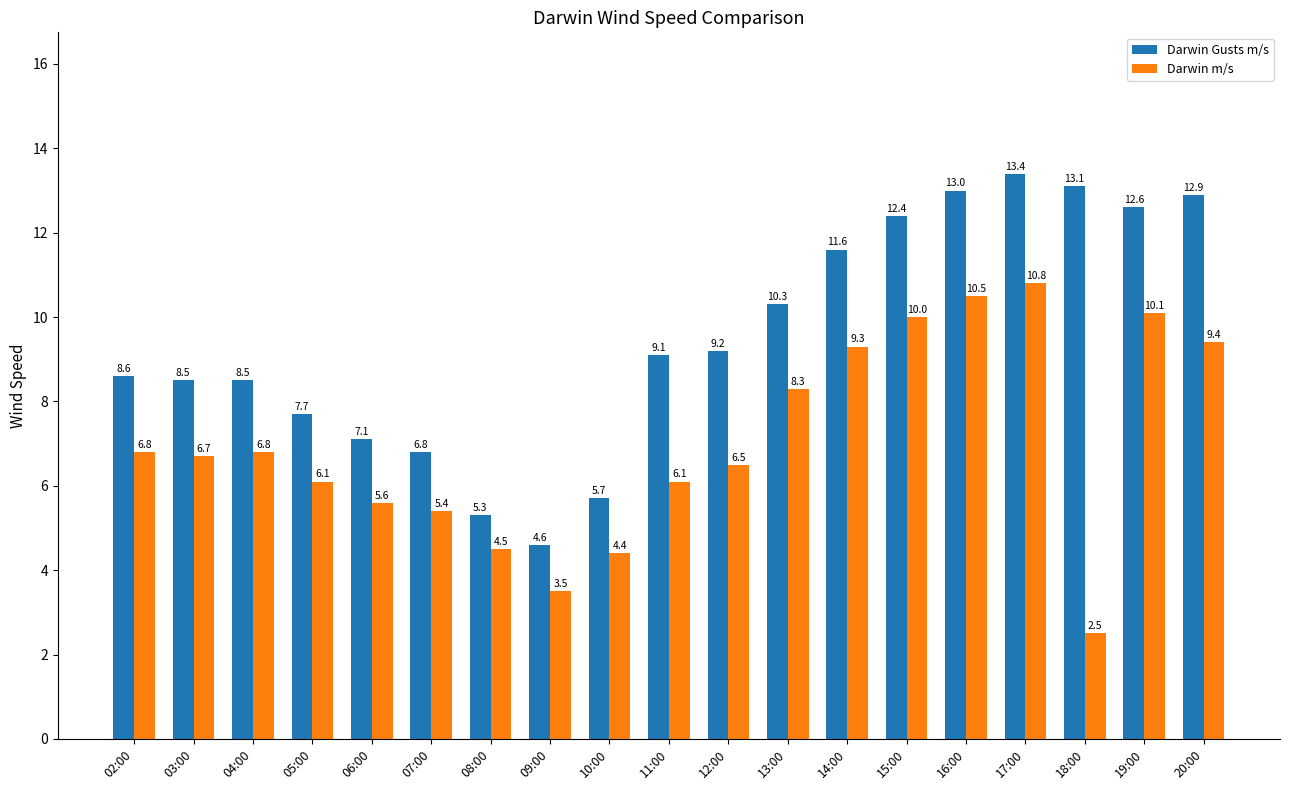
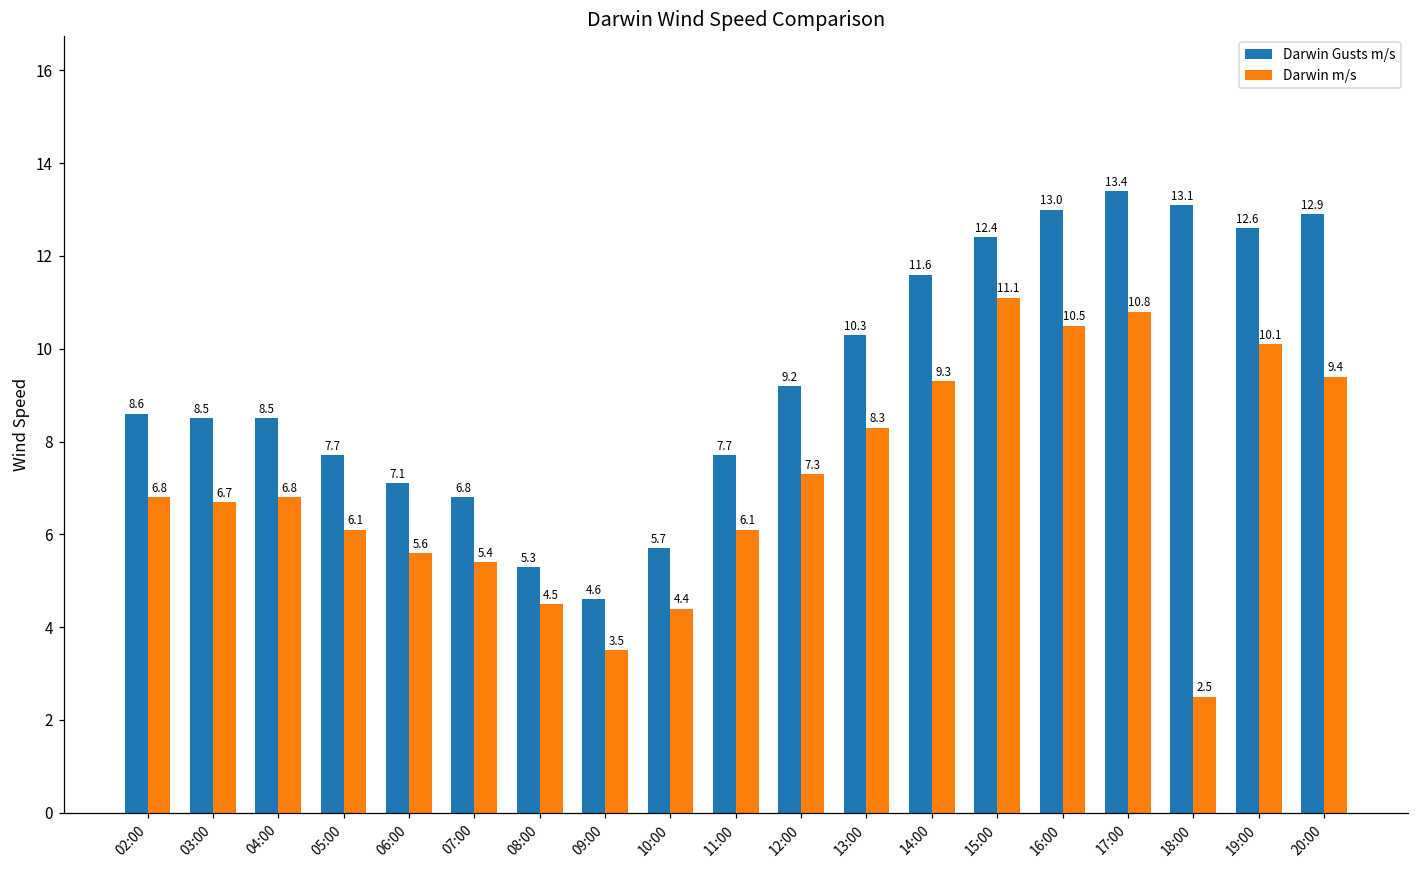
Darwin Gusts m/s, 11:00: 9.1 -> 7.7
Darwin m/s, 12:00: 6.5 -> 7.3
Darwin m/s, 15:00: 10.0 -> 11.1
